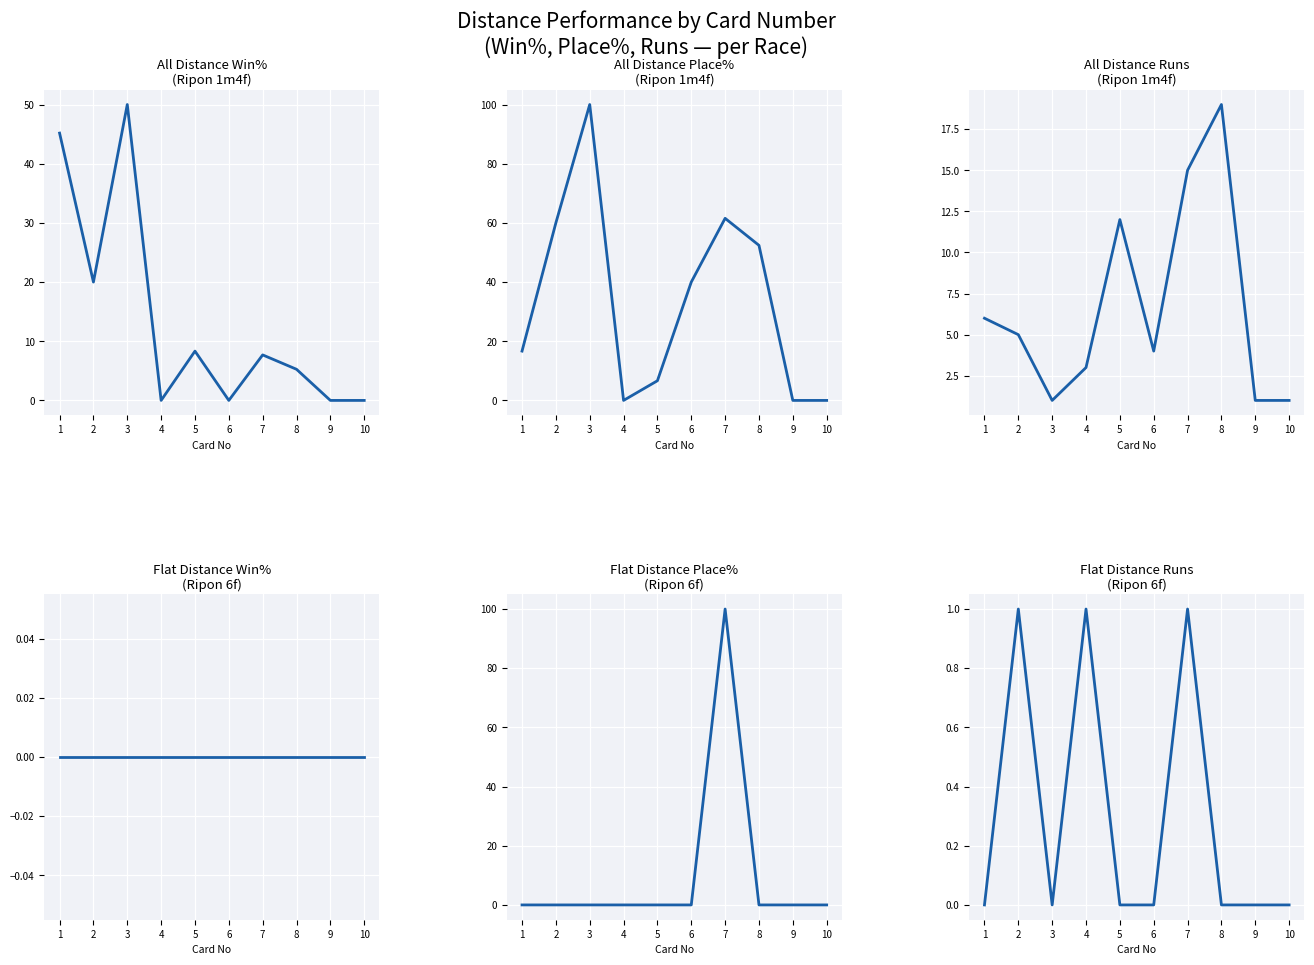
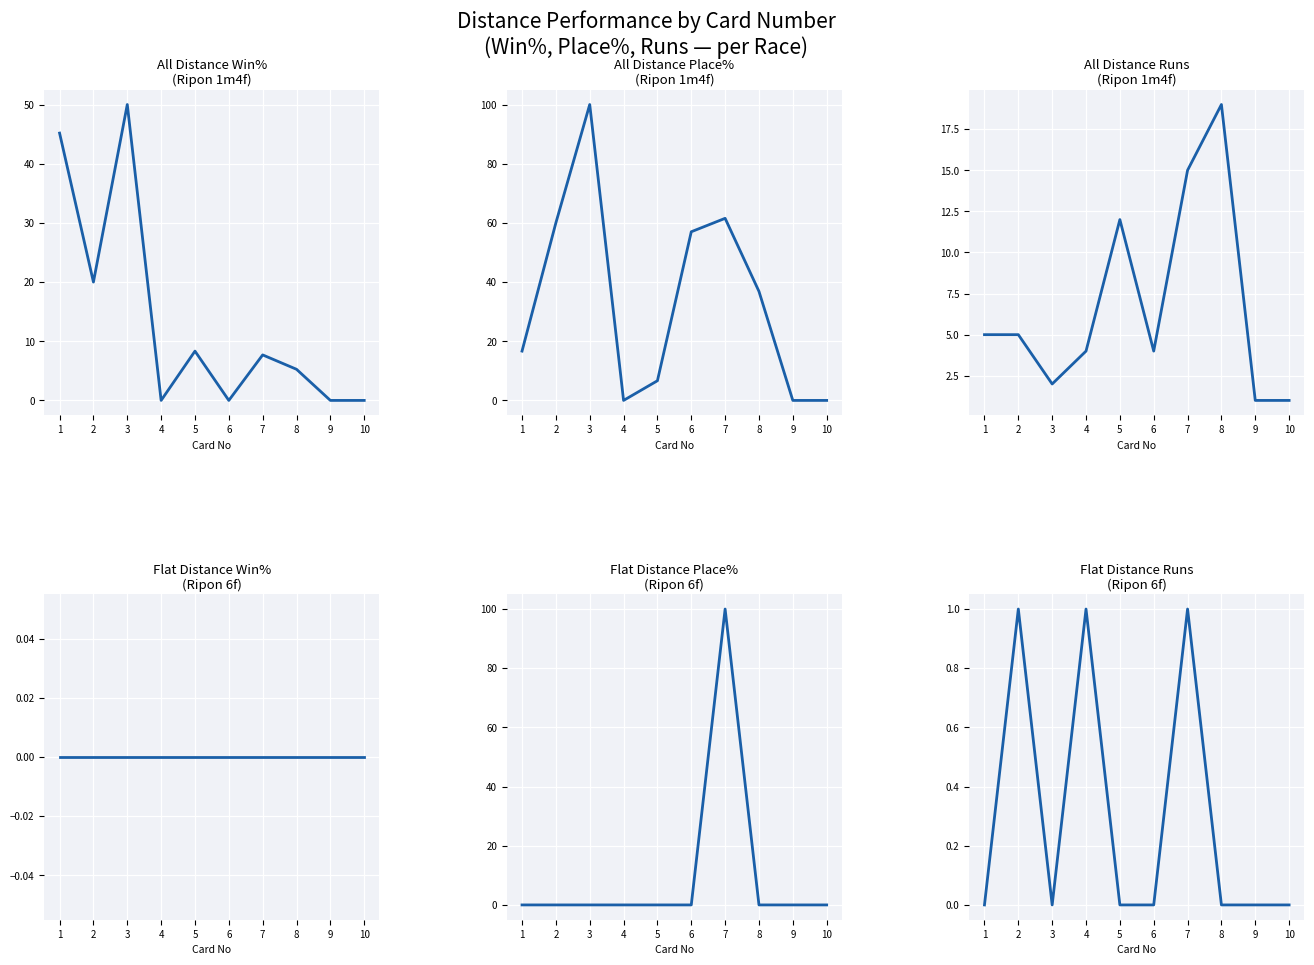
All Distance Place% (Ripon 1m4f), 6: 40 -> 57
All Distance Place% (Ripon 1m4f), 8: 52 -> 37
All Distance Runs (Ripon 1m4f), 1: 6 -> 5
All Distance Runs (Ripon 1m4f), 3: 1 -> 2
All Distance Runs (Ripon 1m4f), 4: 3 -> 4
